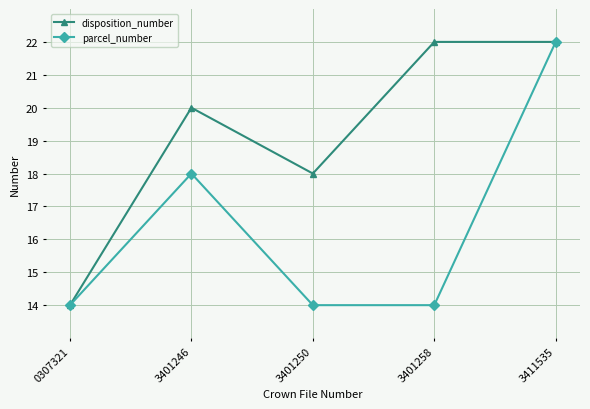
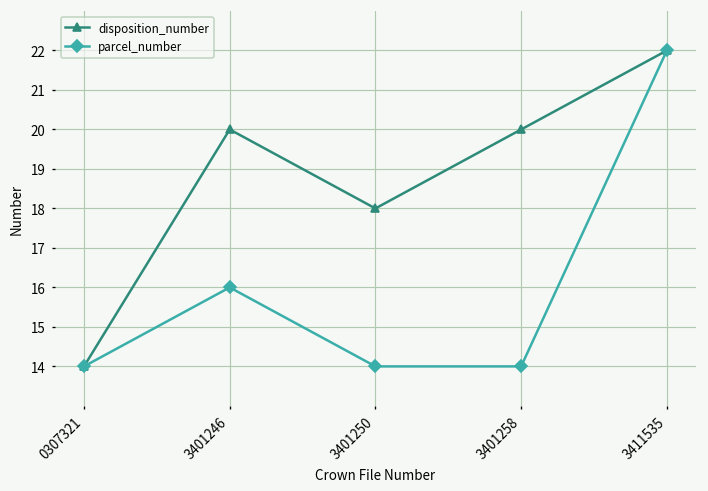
parcel_number, 3401246: 18.0 -> 16.0
disposition_number, 3401258: 22.0 -> 20.0
